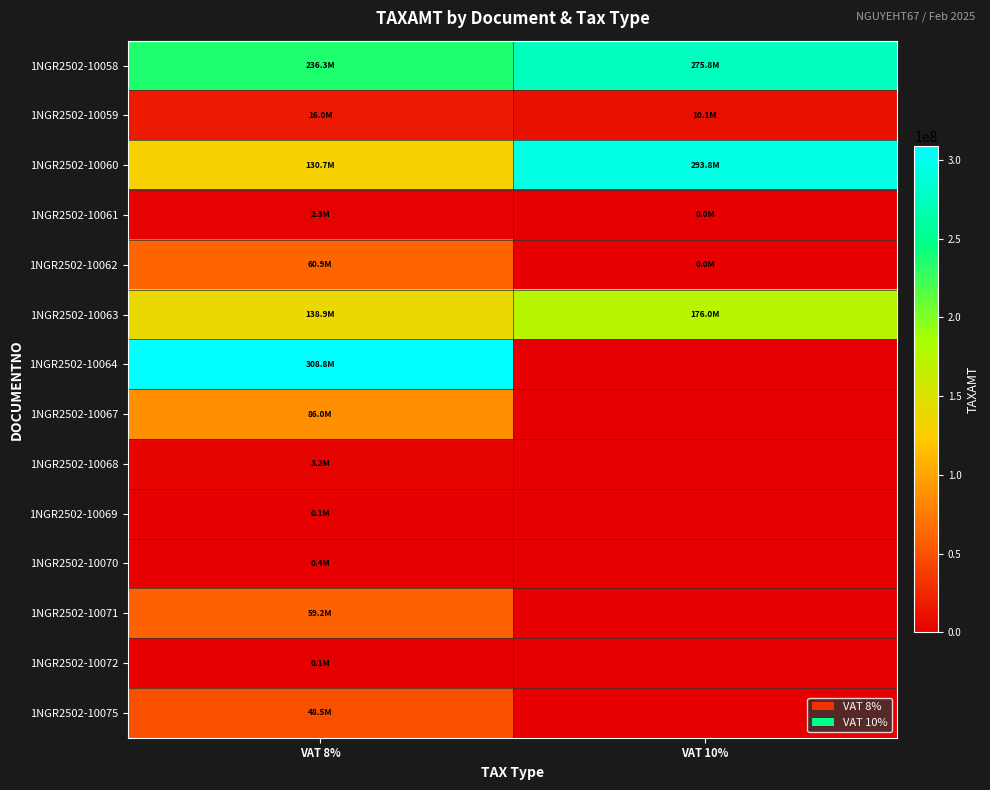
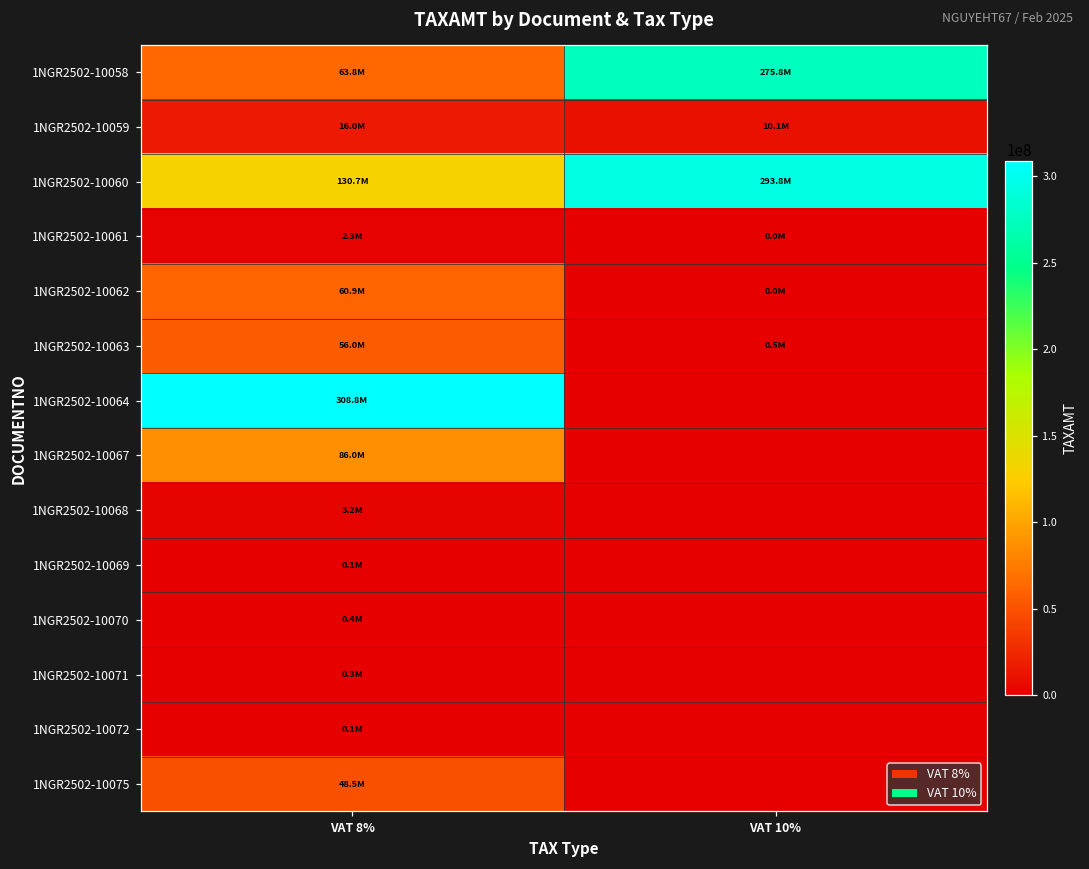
1NGR2502-10058, VAT 8%: 236.3M -> 63.8M
1NGR2502-10063, VAT 8%: 138.9M -> 56.0M
1NGR2502-10063, VAT 10%: 176.0M -> 0.5M
1NGR2502-10071, VAT 8%: 59.2M -> 0.3M
